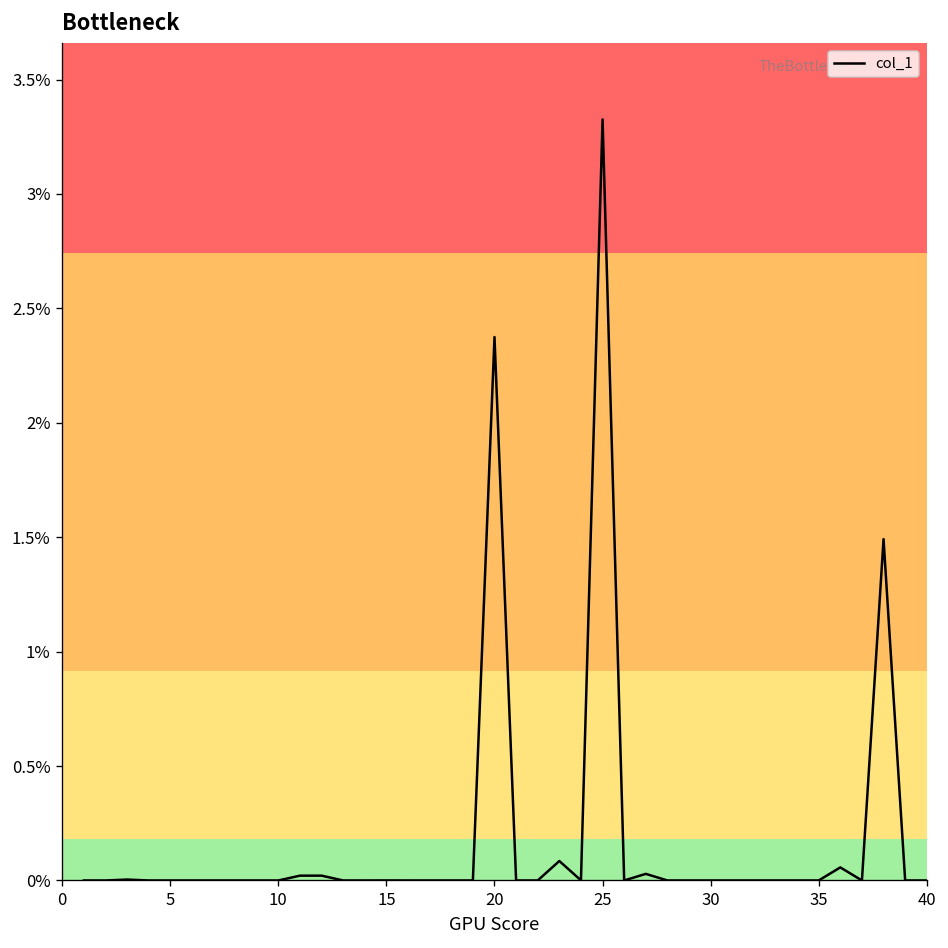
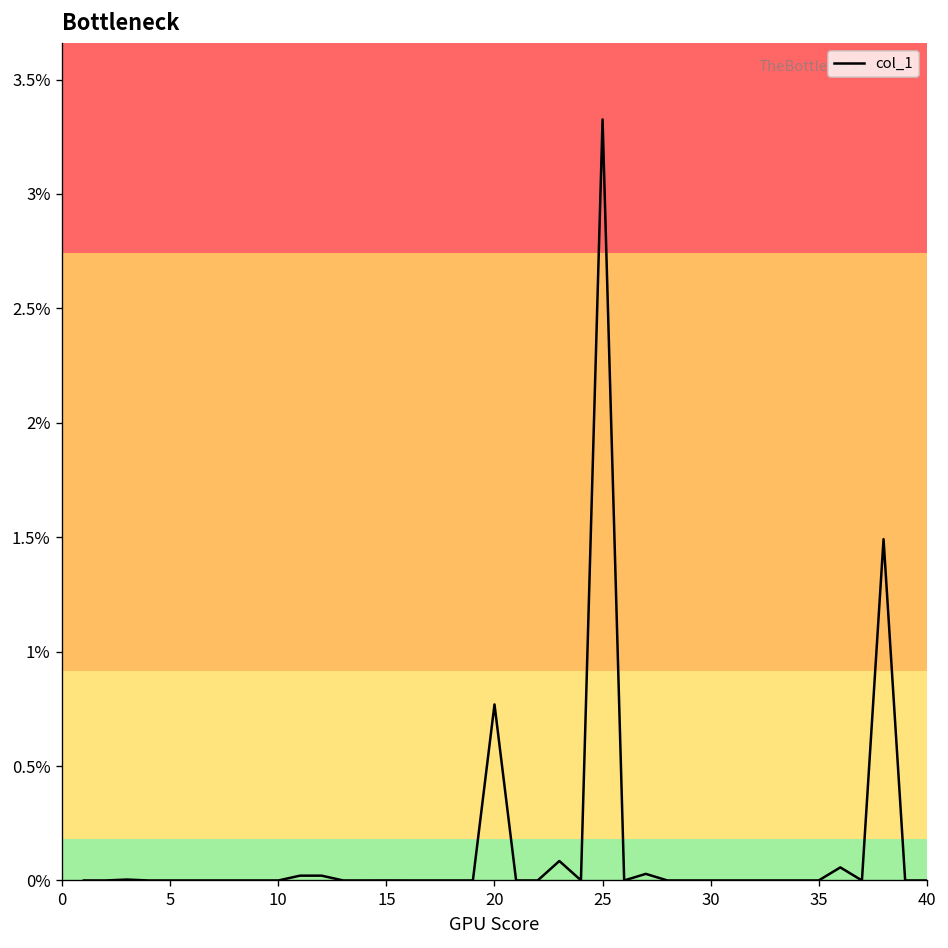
20: 2.37% -> 0.77%
